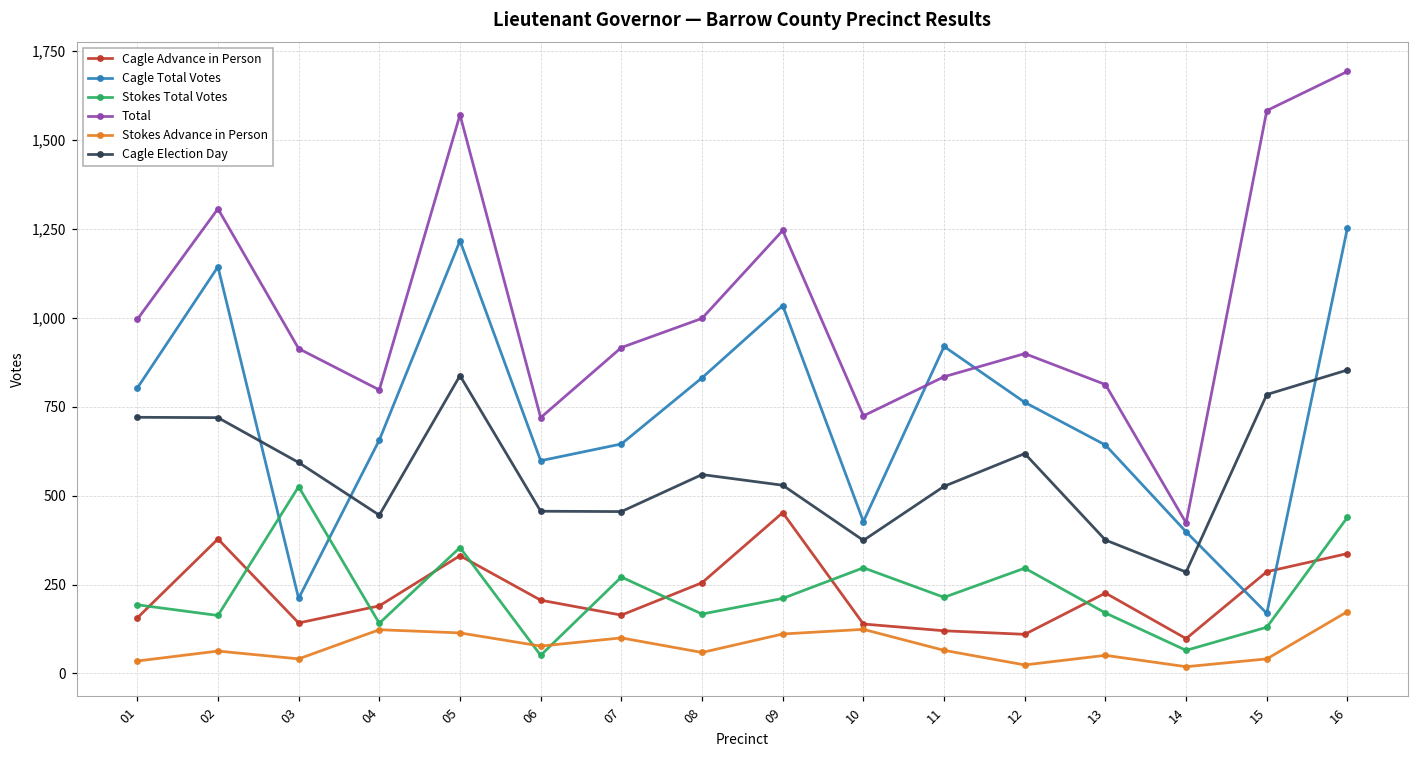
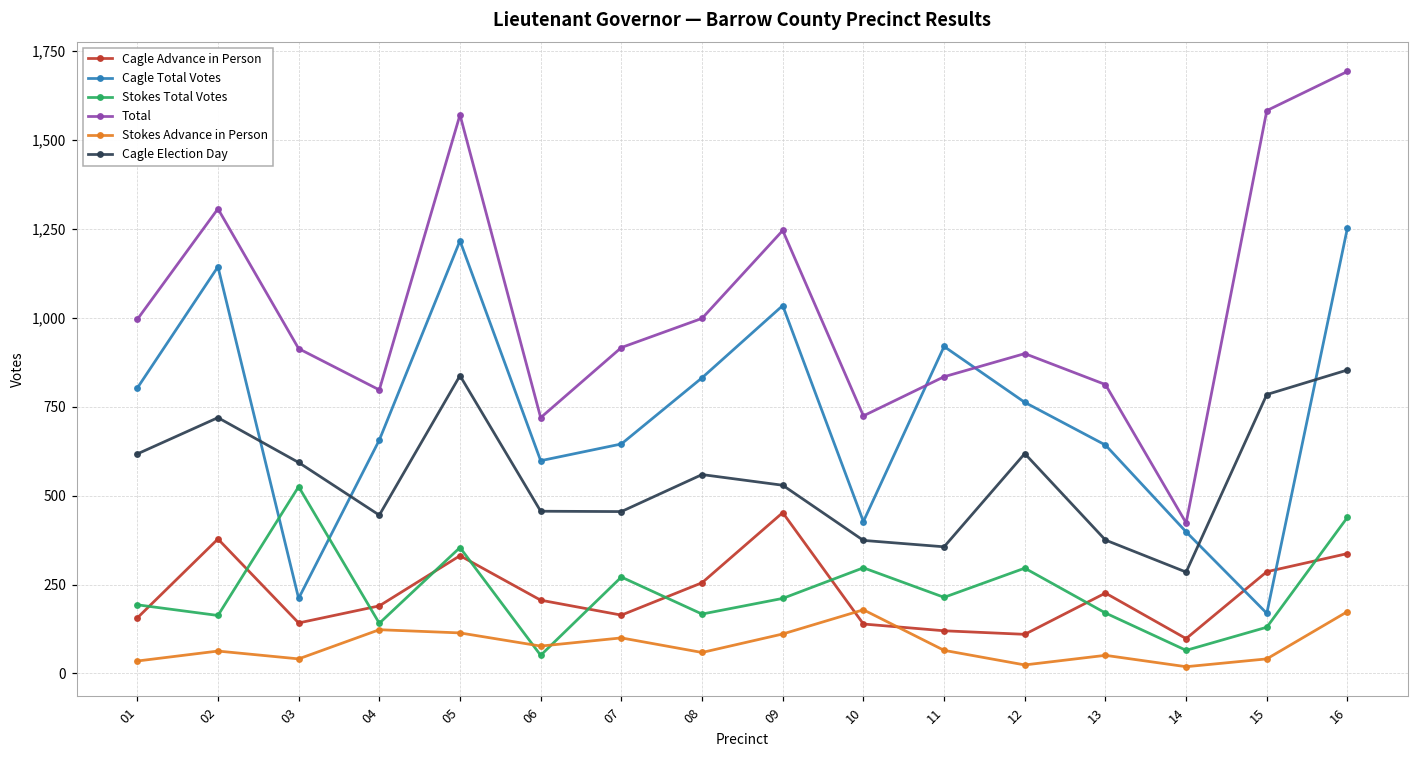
Cagle Election Day, 01: 720 -> 620
Stokes Advance in Person, 10: 120 -> 180
Cagle Election Day, 11: 530 -> 360
